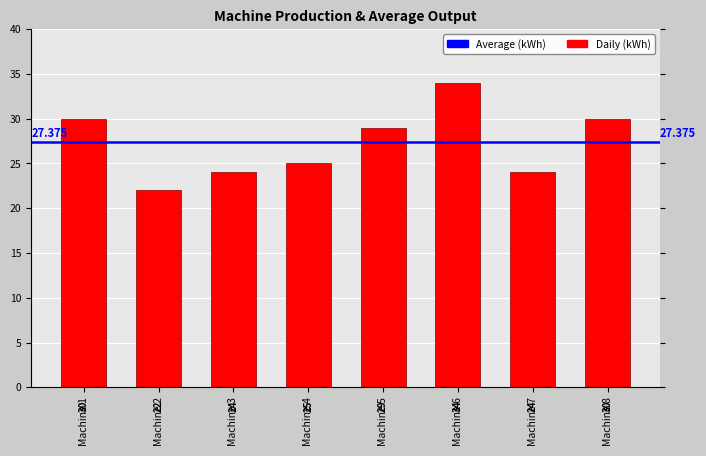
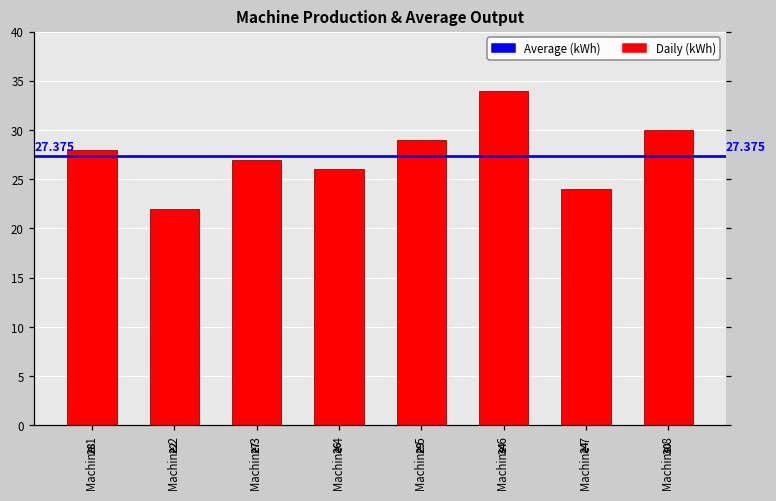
Machine 1: 30 -> 28
Machine 3: 24 -> 27
Machine 4: 25 -> 26
